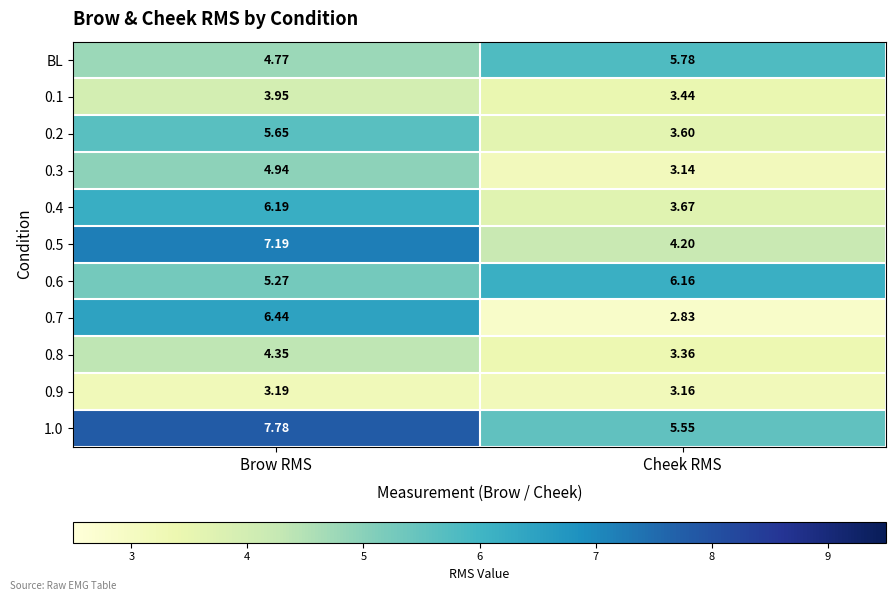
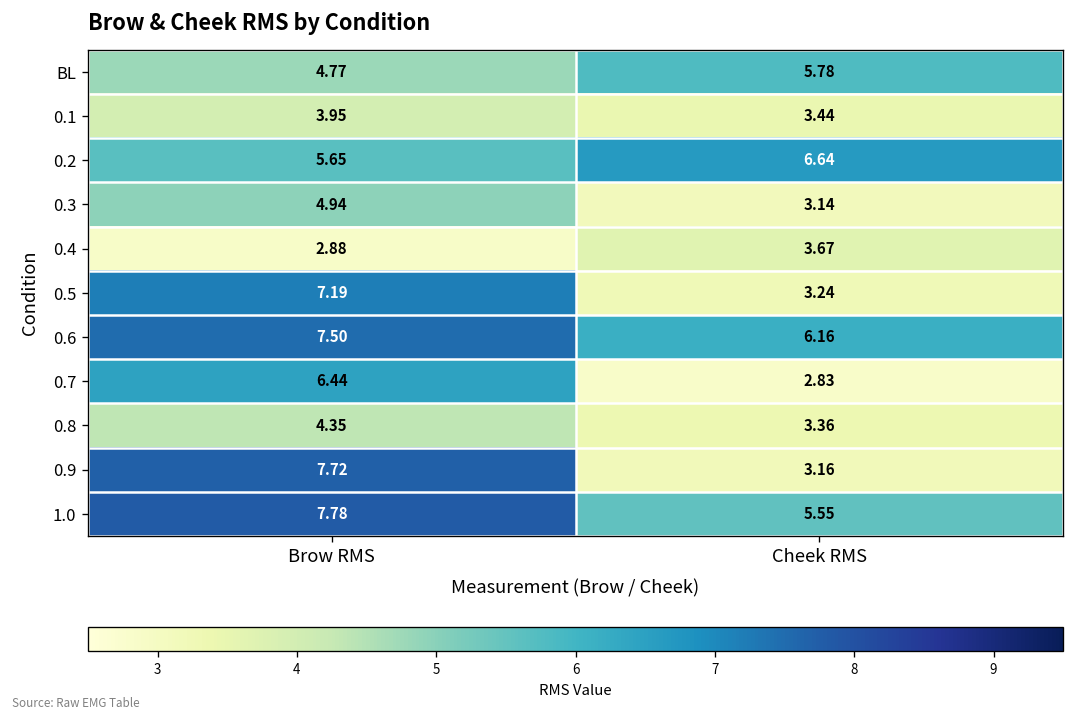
0.2, Cheek RMS: 3.60 -> 6.64
0.4, Brow RMS: 6.19 -> 2.88
0.5, Cheek RMS: 4.20 -> 3.24
0.6, Brow RMS: 5.27 -> 7.50
0.9, Brow RMS: 3.19 -> 7.72
